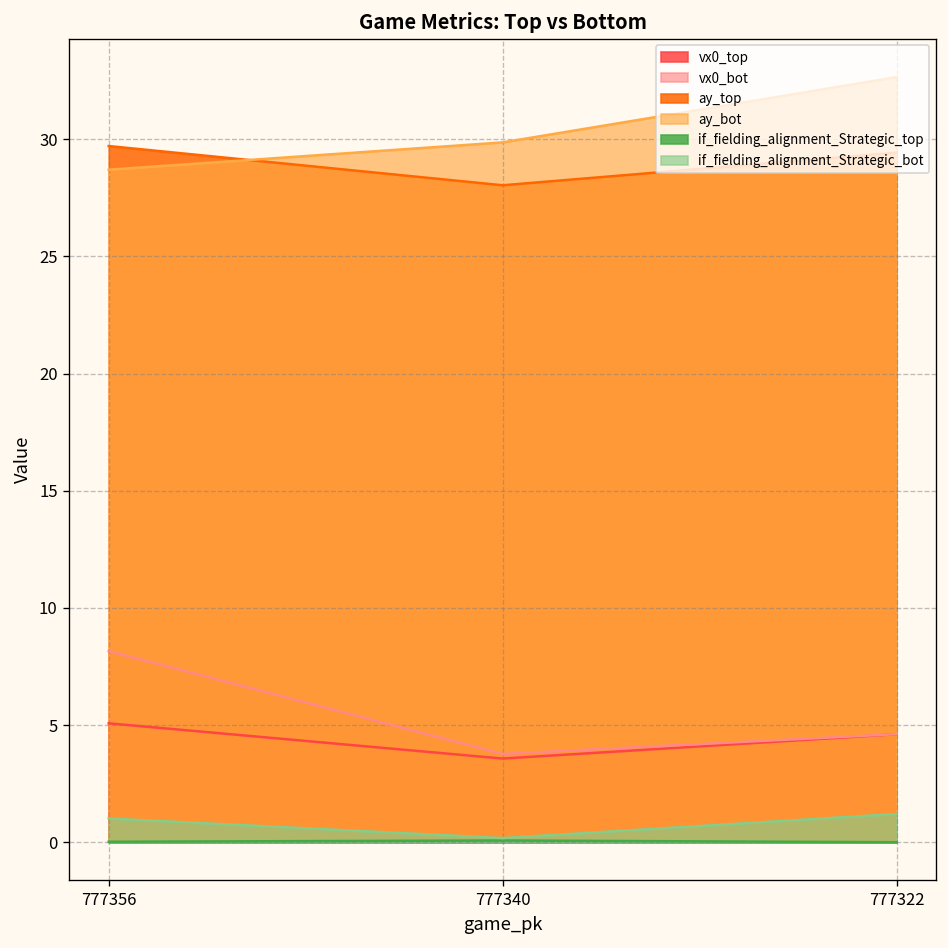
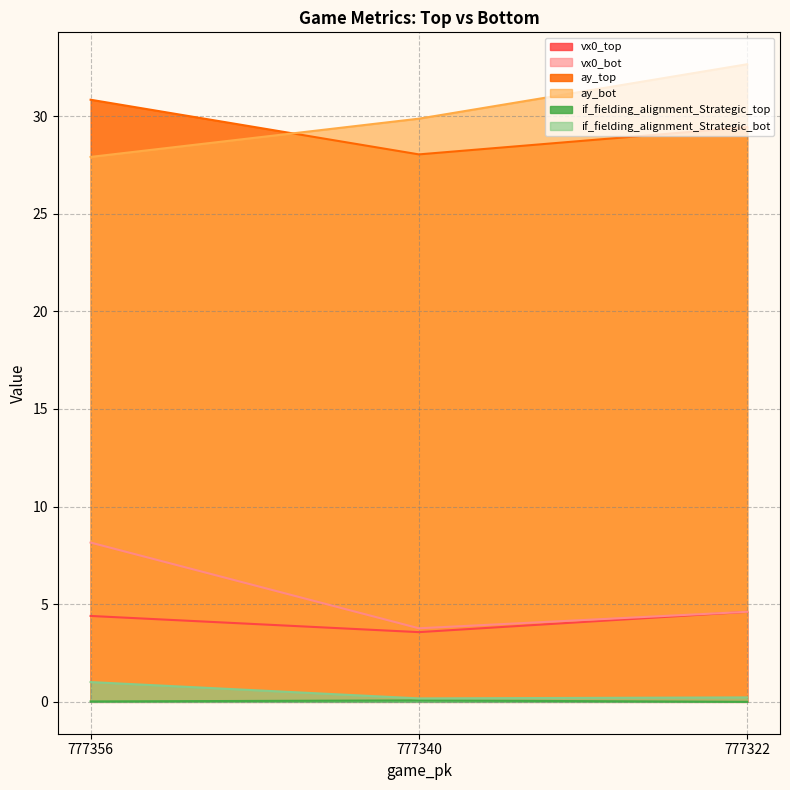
vx0_top, 777356: 5.1 -> 4.4
ay_top, 777356: 29.7 -> 30.8
ay_bot, 777356: 28.7 -> 27.9
if_fielding_alignment_Strategic_bot, 777322: 1.2 -> 0.2
